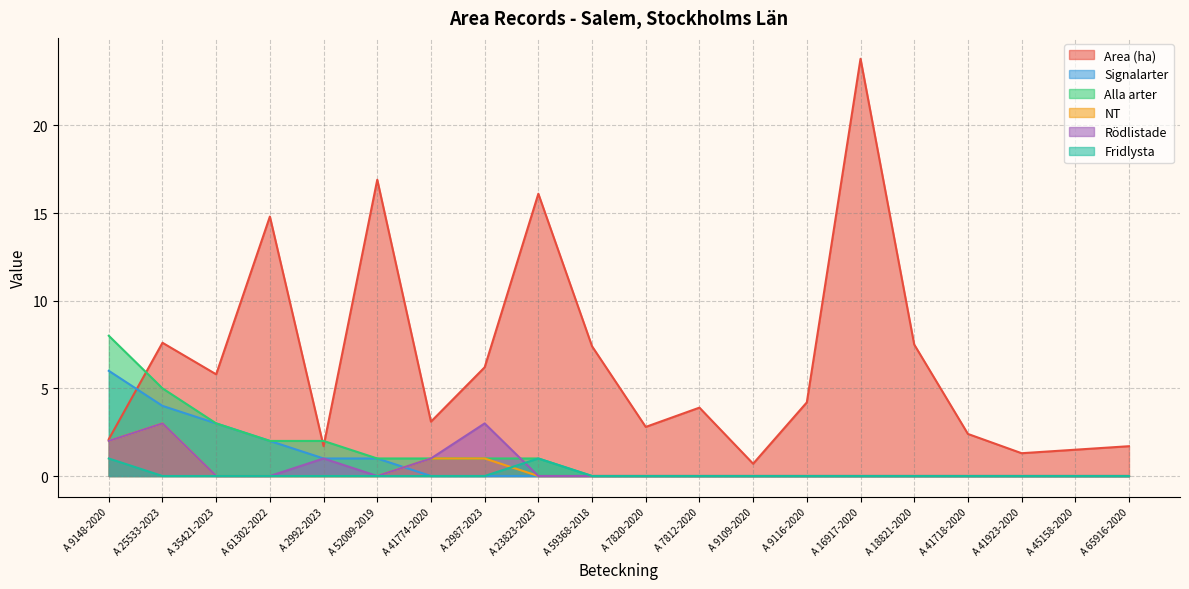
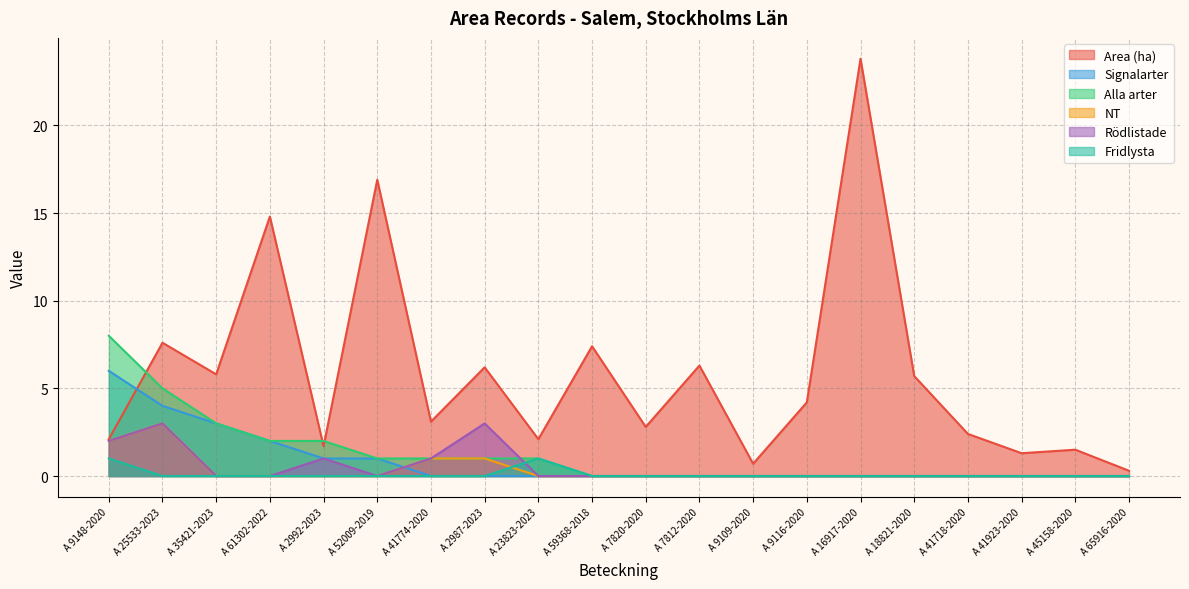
Area (ha), A 23823-2023: 16.1 -> 2.1
Area (ha), A 7812-2020: 3.9 -> 6.3
Area (ha), A 18821-2020: 7.5 -> 5.7
Area (ha), A 65916-2020: 1.7 -> 0.3
